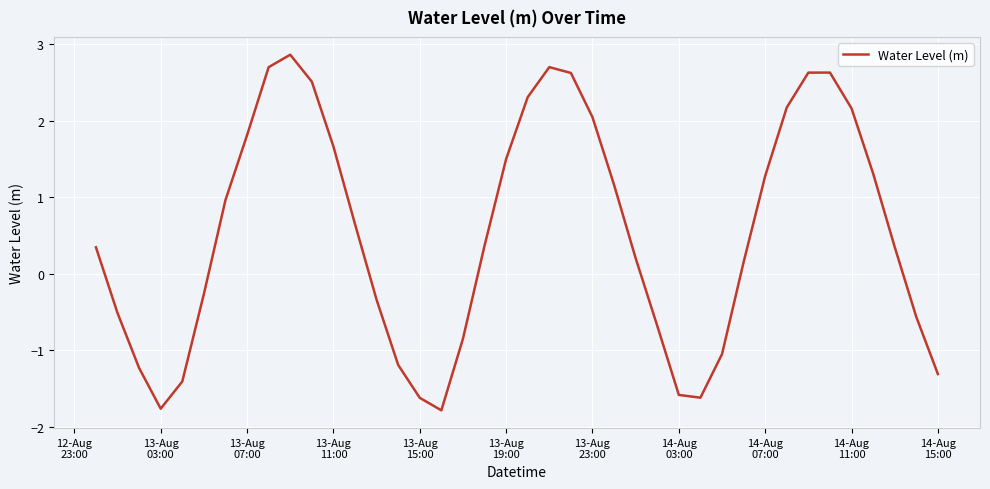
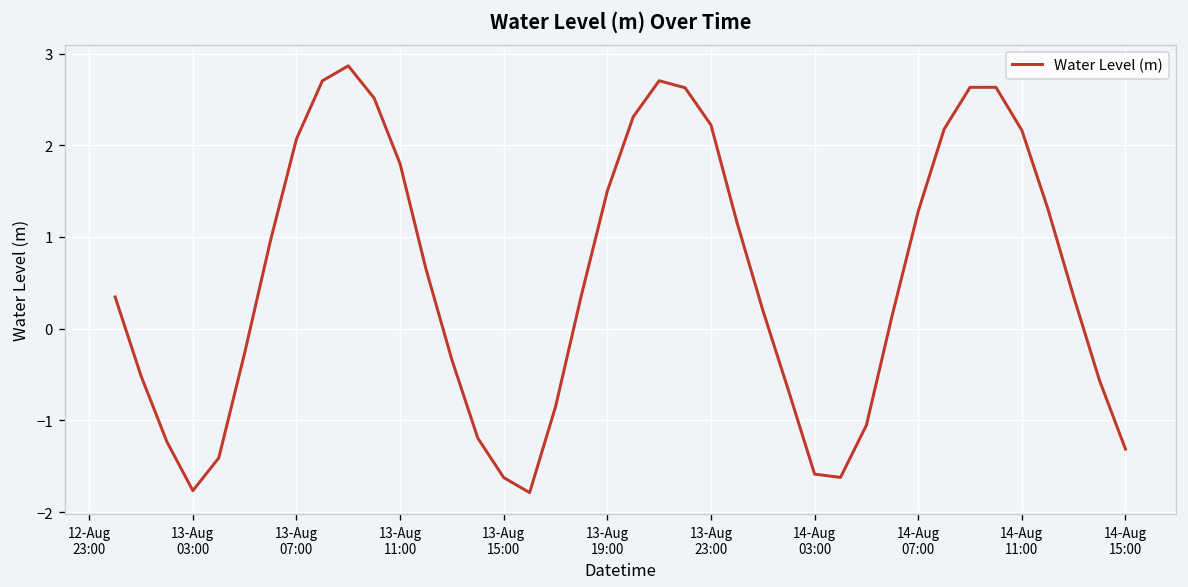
13-Aug 07:00: 1.8 -> 2.1
13-Aug 11:00: 1.7 -> 1.8
13-Aug 23:00: 2.0 -> 2.2
